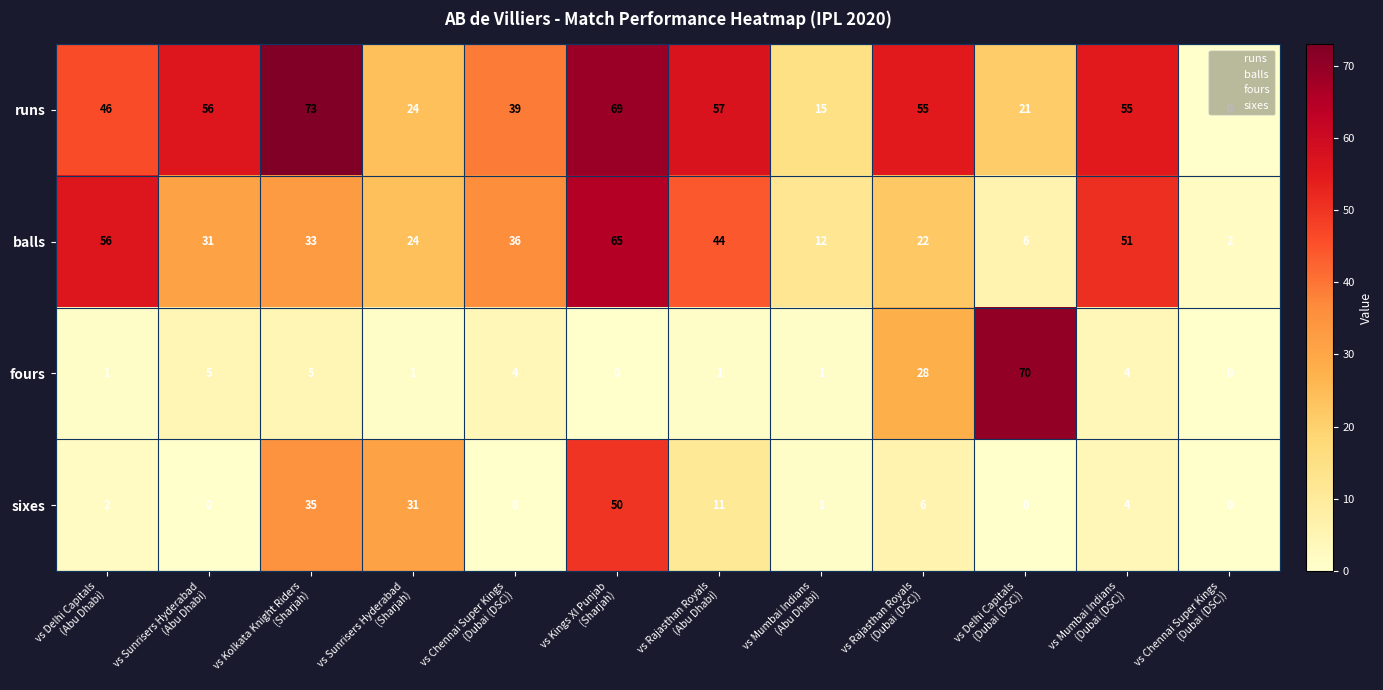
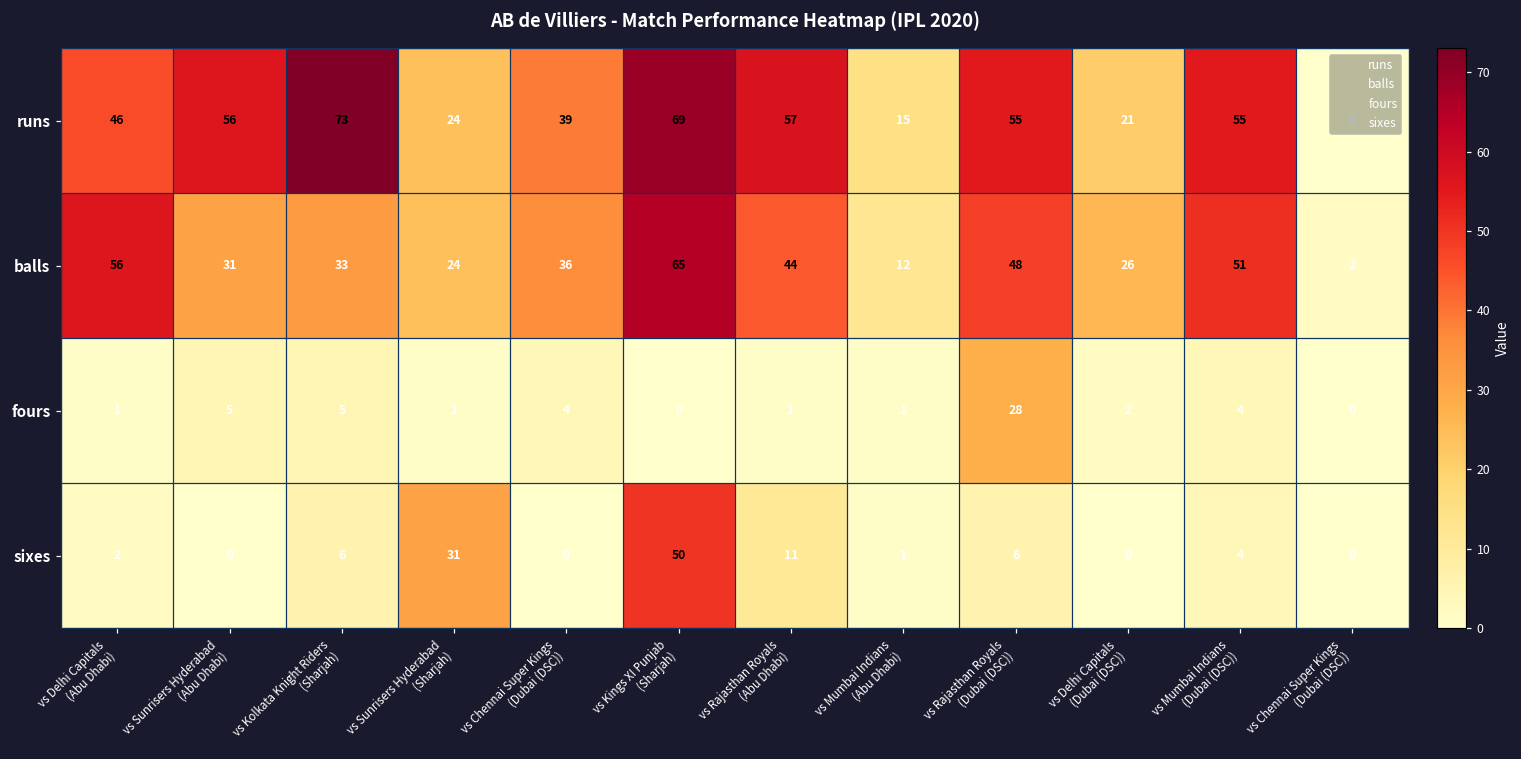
balls, vs Rajasthan Royals (Dubai (DSC)): 22 -> 48
balls, vs Delhi Capitals (Dubai (DSC)): 6 -> 26
fours, vs Delhi Capitals (Dubai (DSC)): 70 -> 2
sixes, vs Kolkata Knight Riders (Sharjah): 35 -> 6
